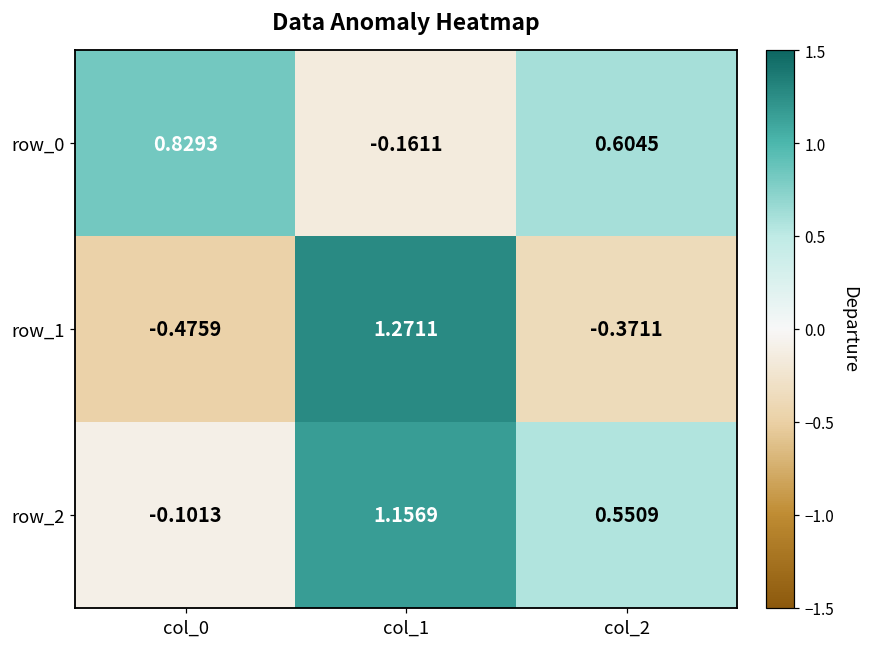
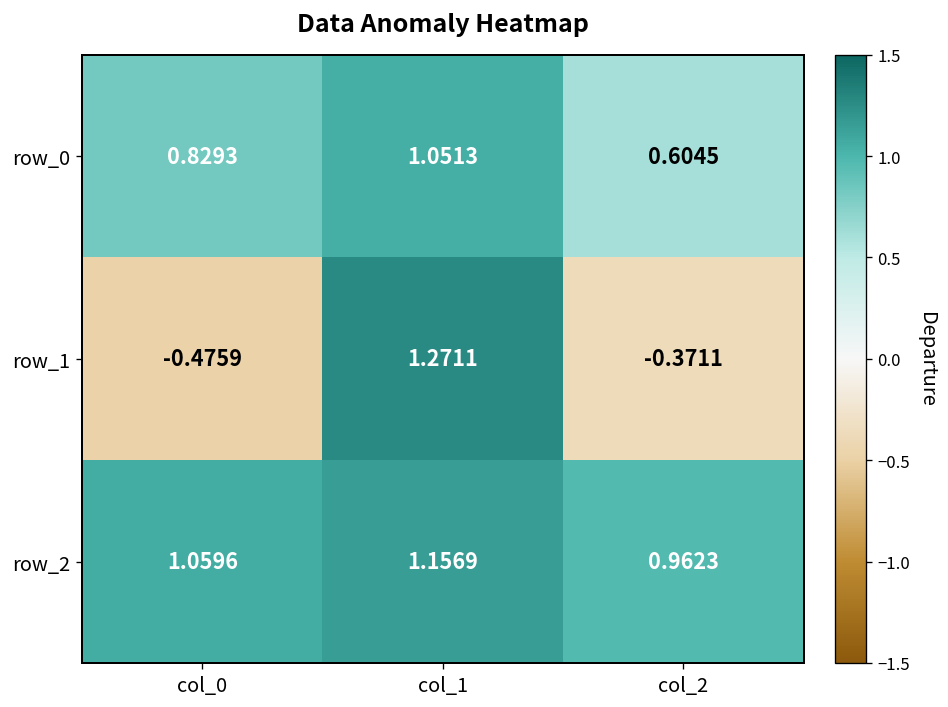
row_0, col_1: -0.1611 -> 1.0513
row_2, col_0: -0.1013 -> 1.0596
row_2, col_2: 0.5509 -> 0.9623
